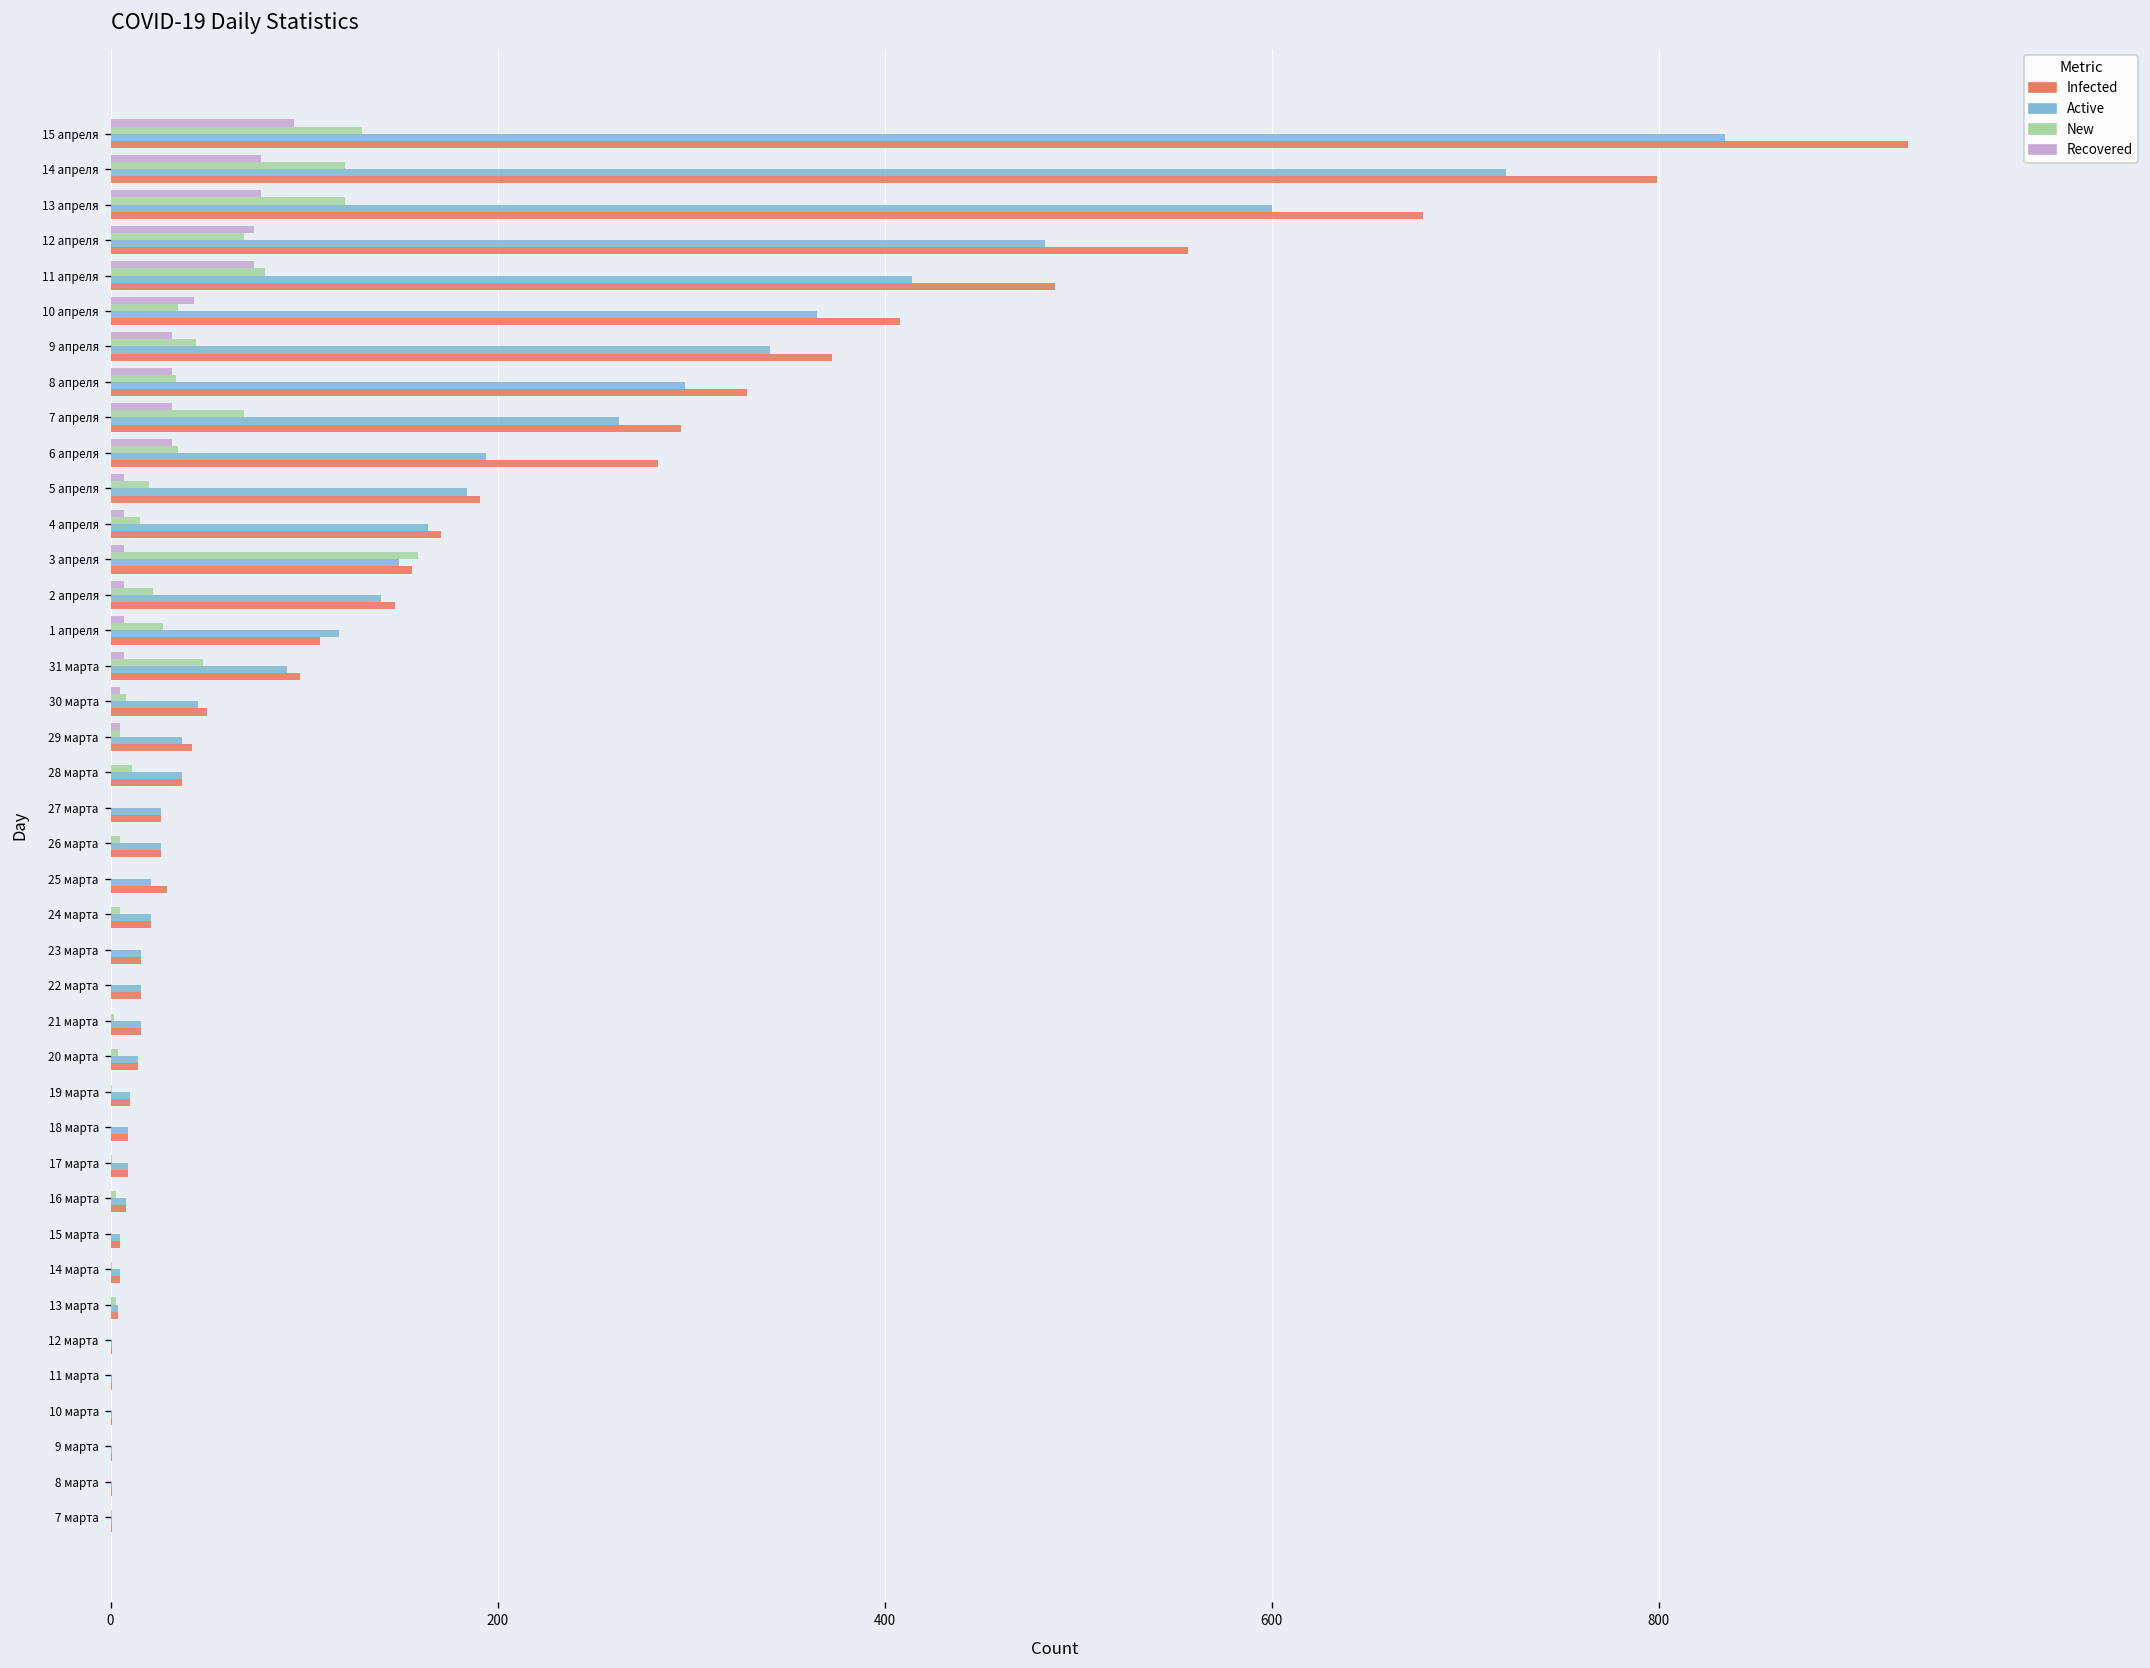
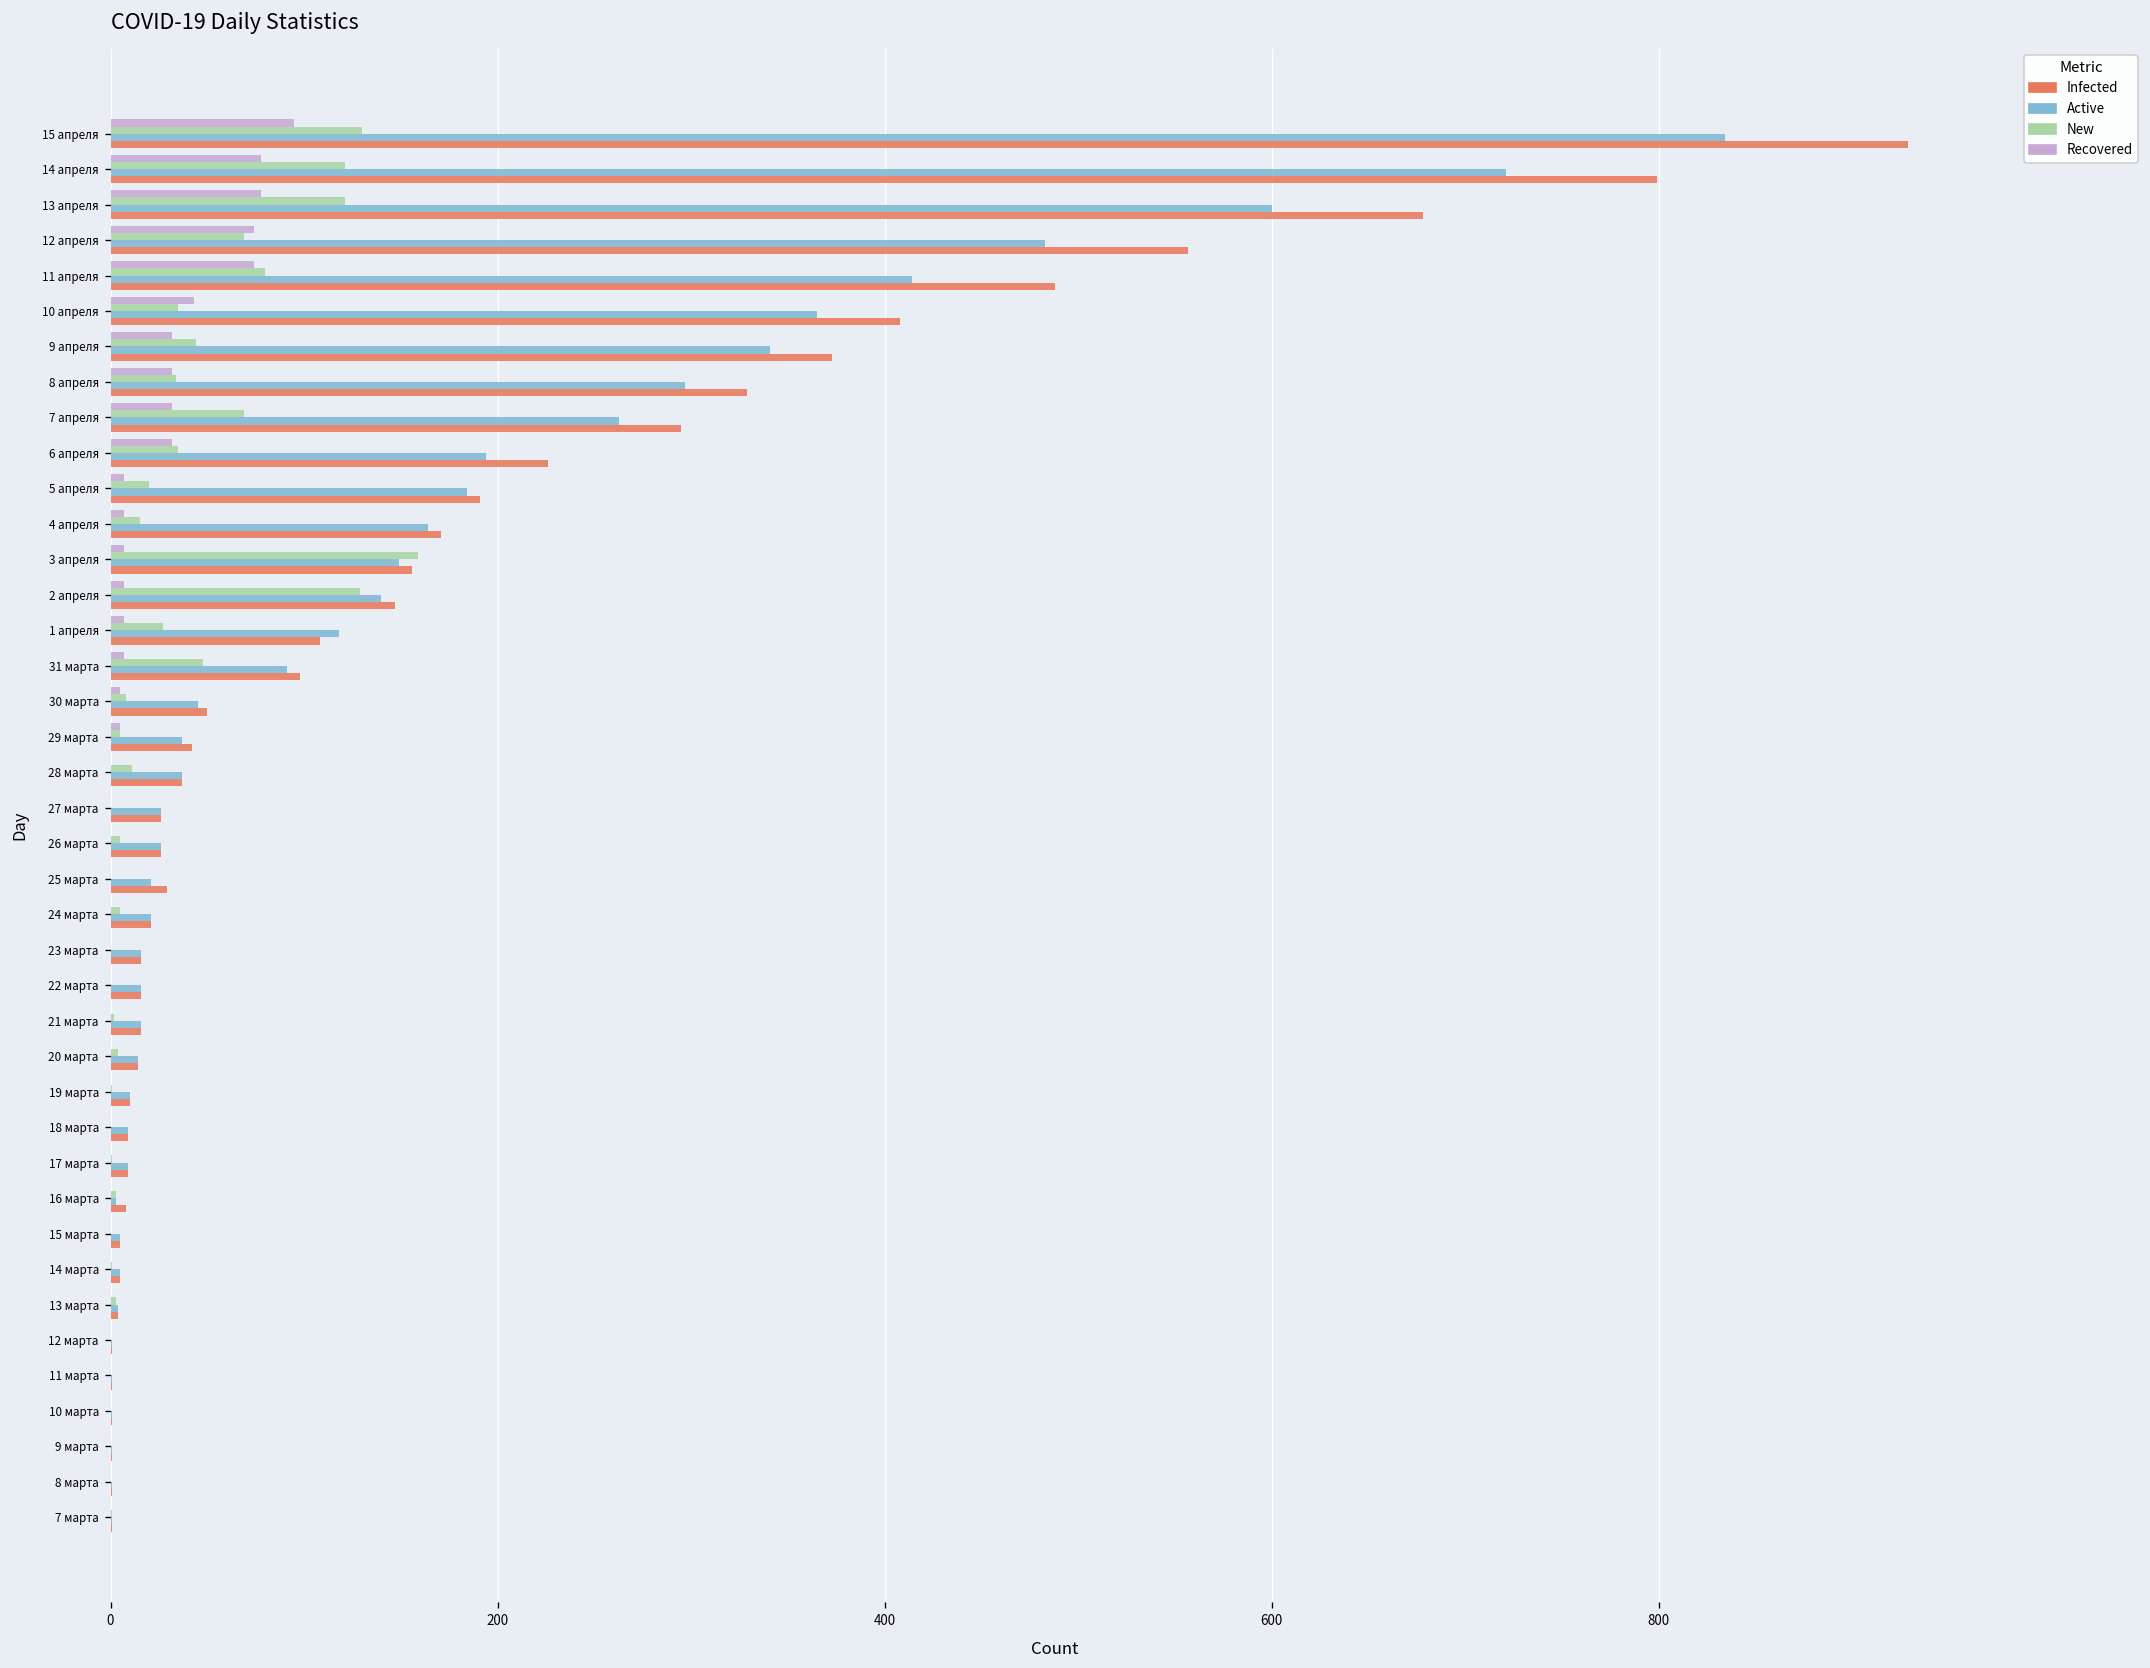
Infected, 6 апреля: 283 -> 226
New, 2 апреля: 22 -> 129
Active, 16 марта: 8 -> 3
